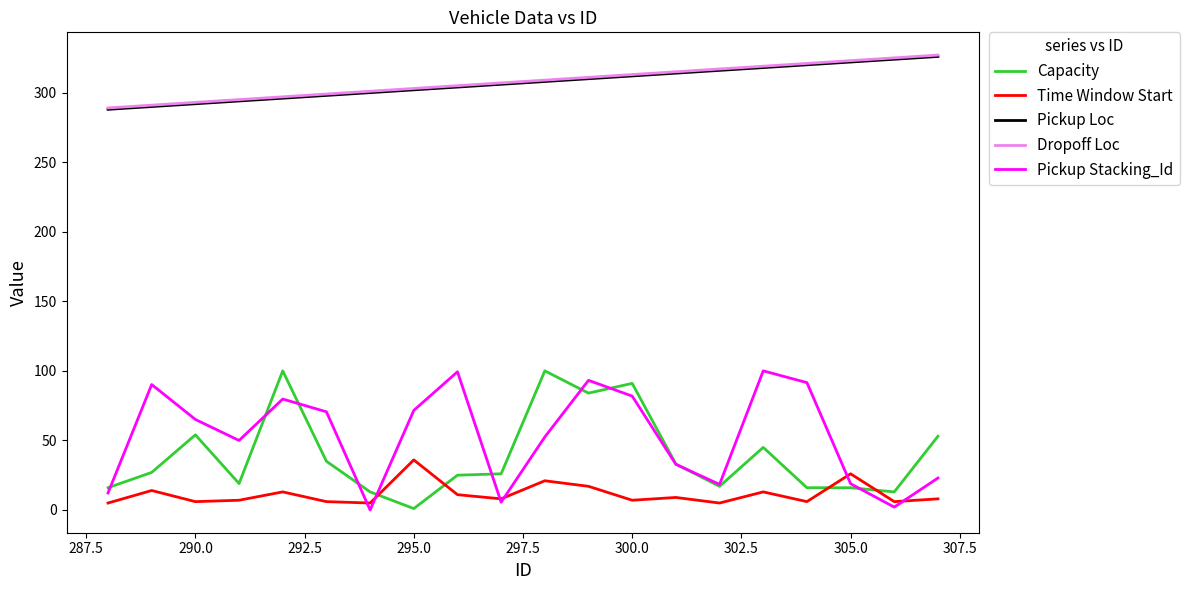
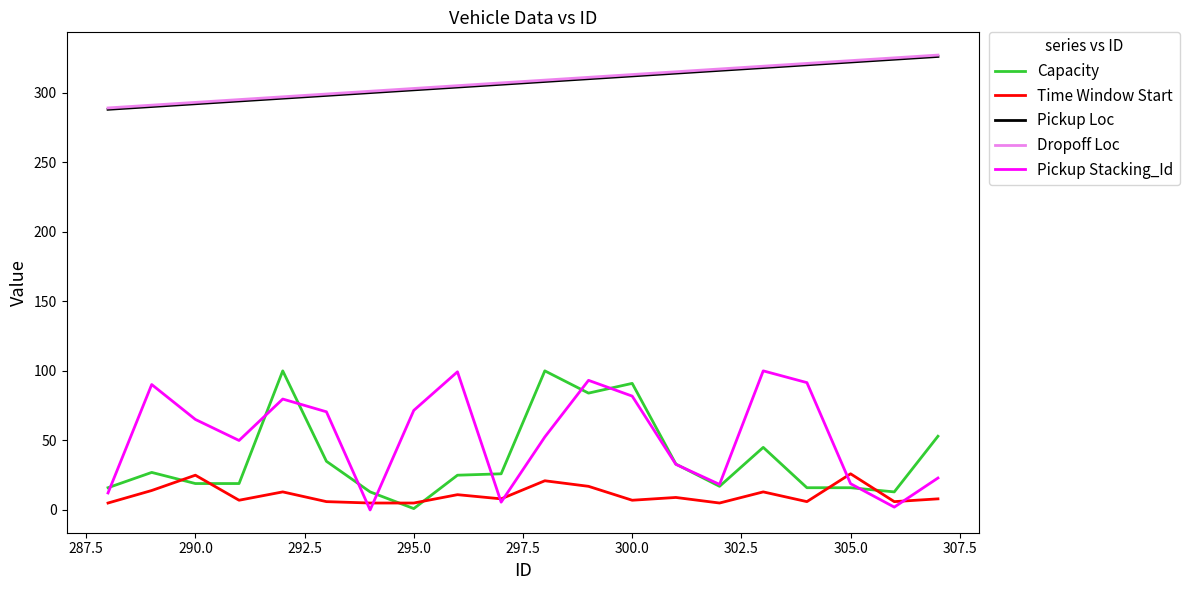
Capacity, 290.0: 54 -> 19
Time Window Start, 290.0: 6 -> 25
Time Window Start, 295.0: 36 -> 5
